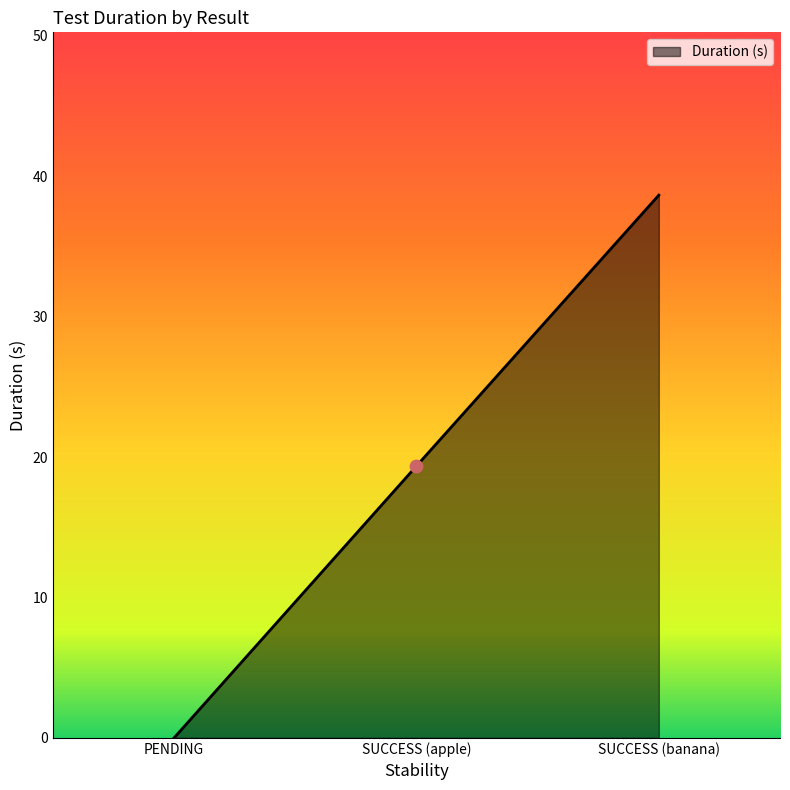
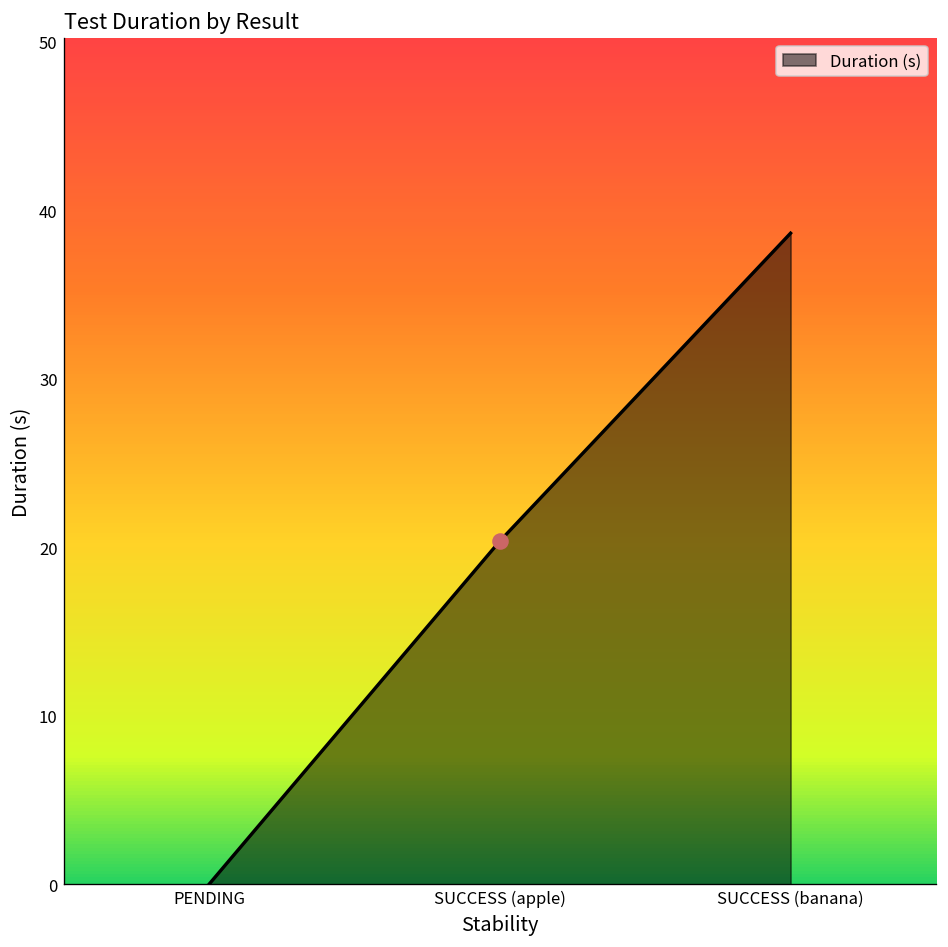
Duration (s), SUCCESS (apple): 19.4 -> 20.4
